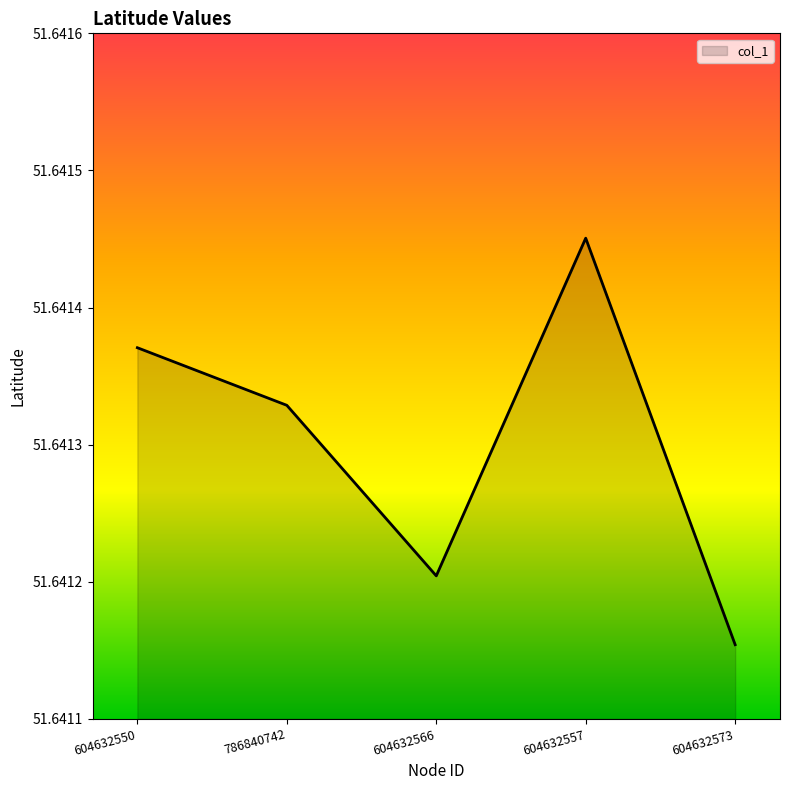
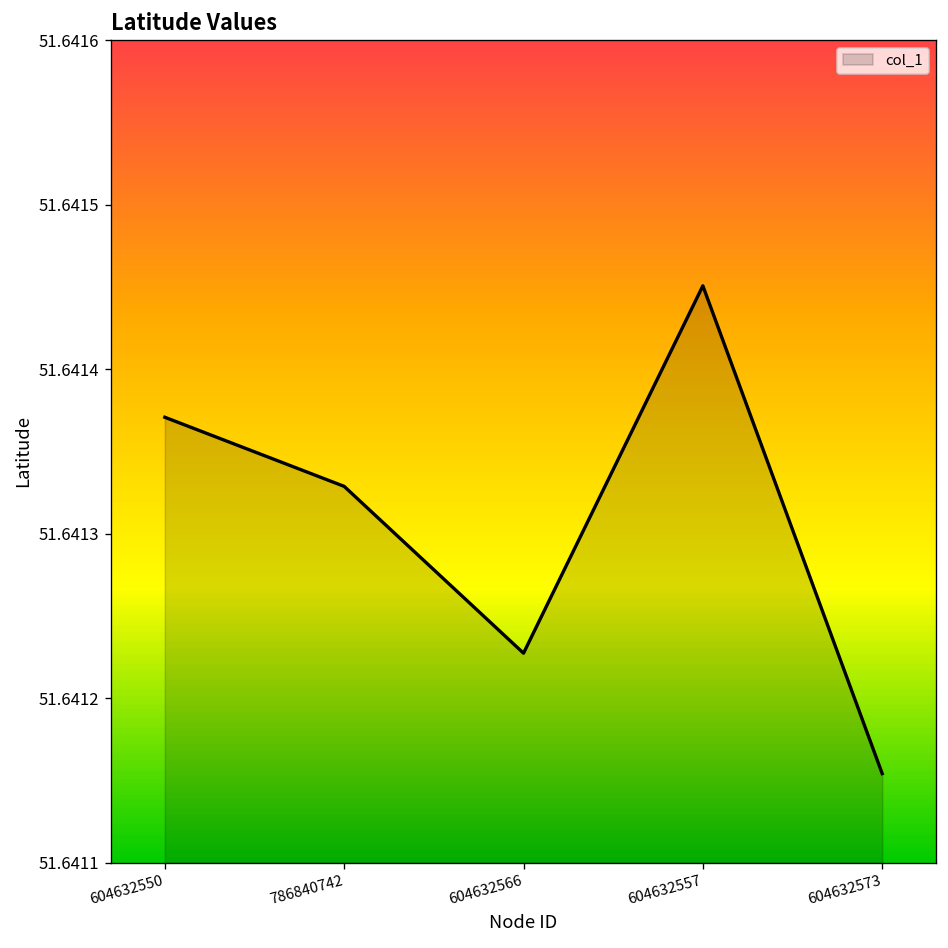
604632566: 51.641204 -> 51.641227
